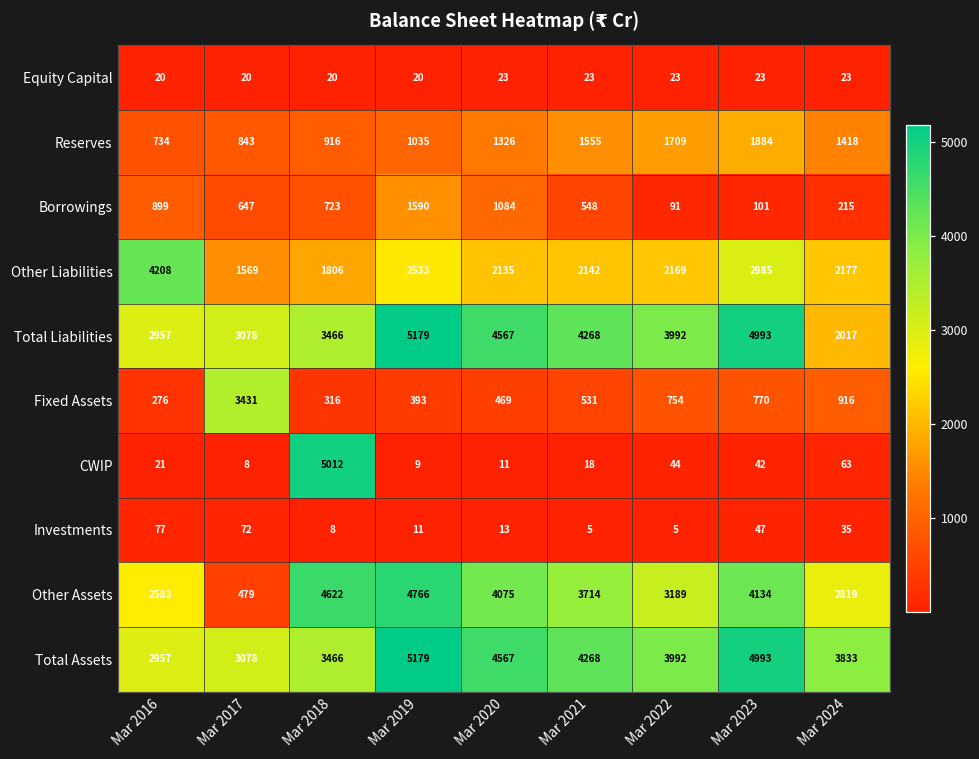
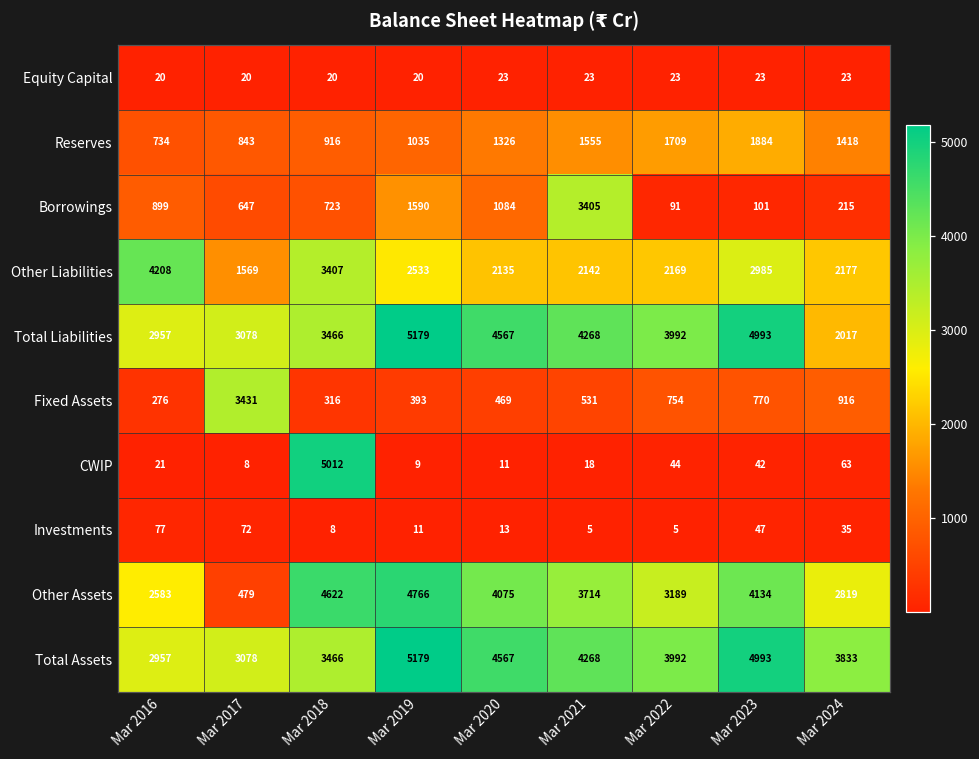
Borrowings, Mar 2021: 548 -> 3405
Other Liabilities, Mar 2018: 1806 -> 3407
